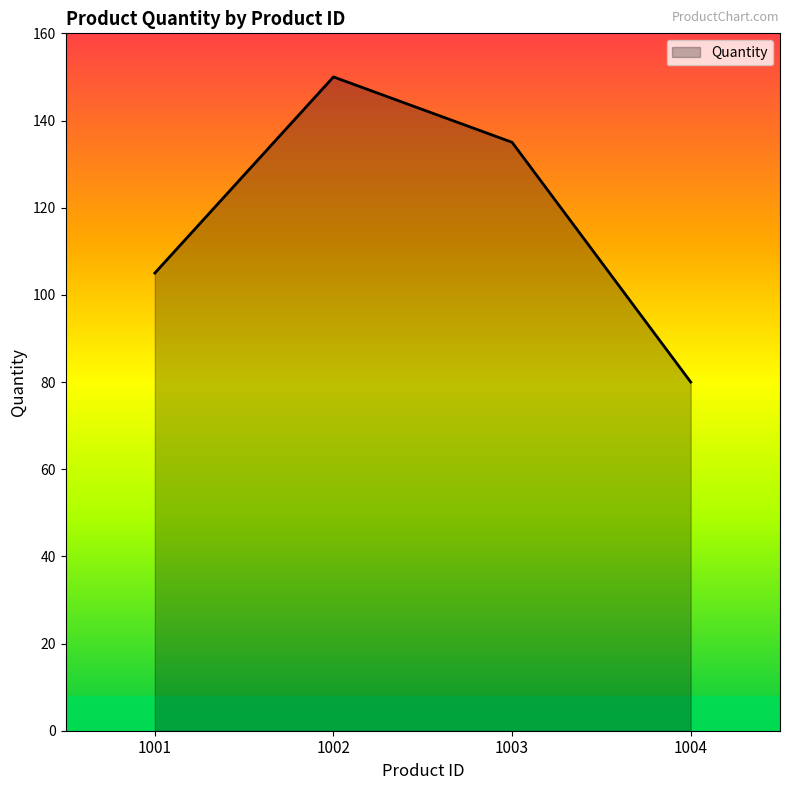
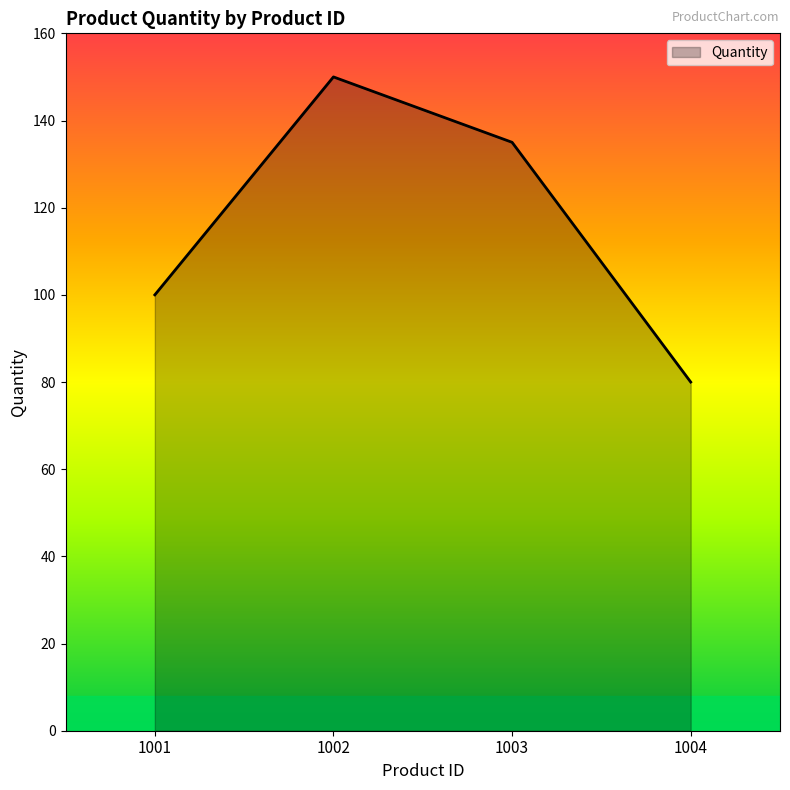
1001: 105 -> 100
